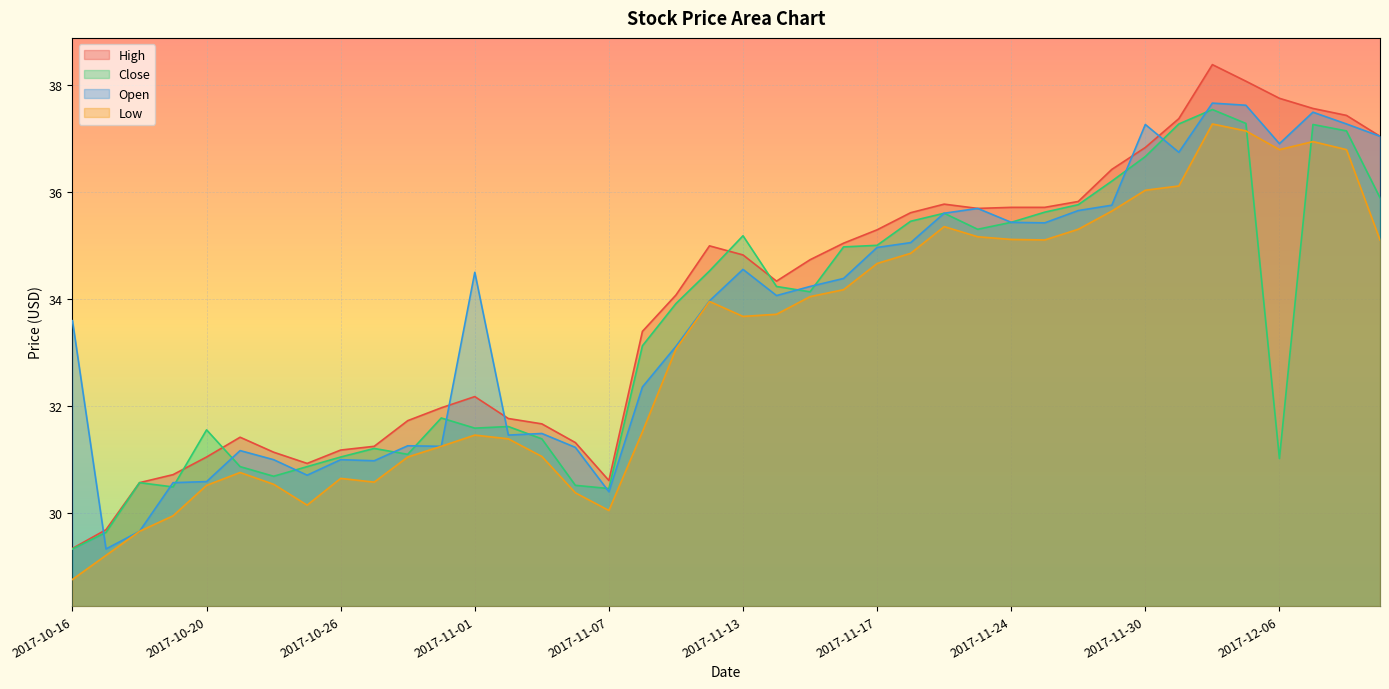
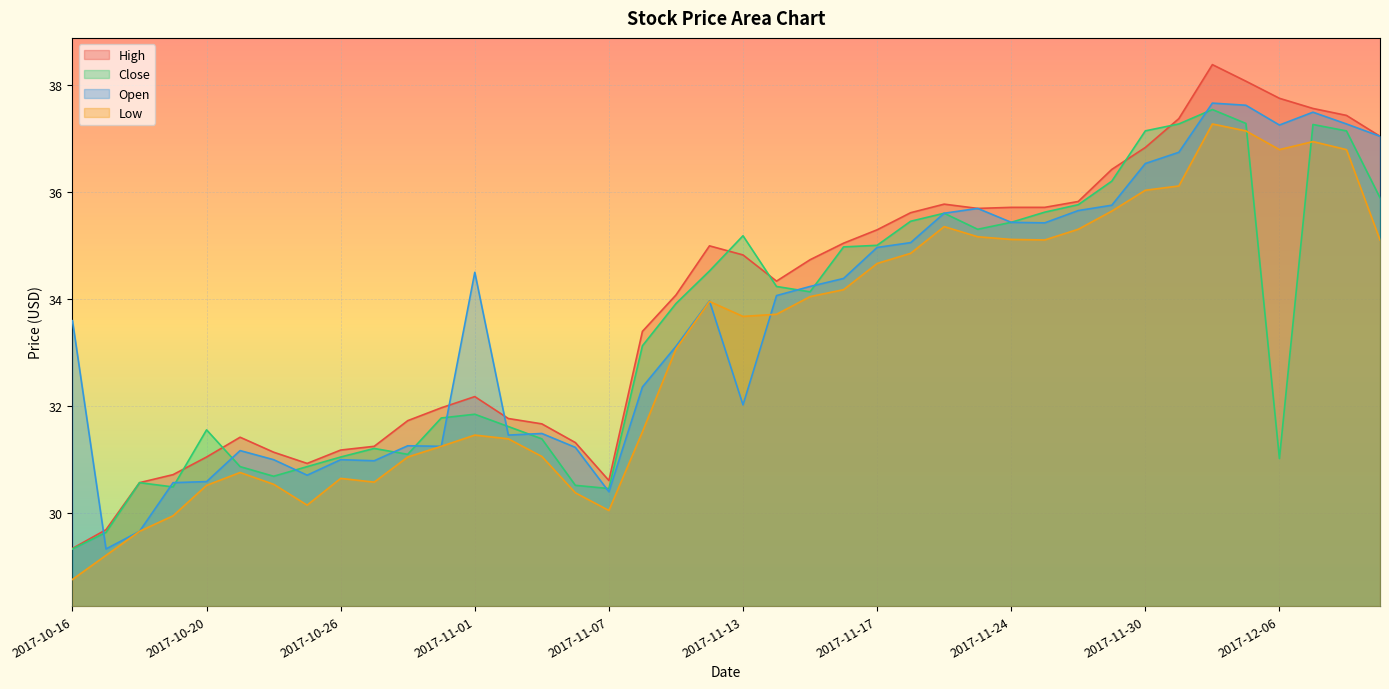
Close, 2017-11-01: 31.6 -> 31.9
Open, 2017-11-13: 34.6 -> 32.0
Close, 2017-11-30: 36.7 -> 37.2
Open, 2017-11-30: 37.3 -> 36.5
Open, 2017-12-06: 36.9 -> 37.3
